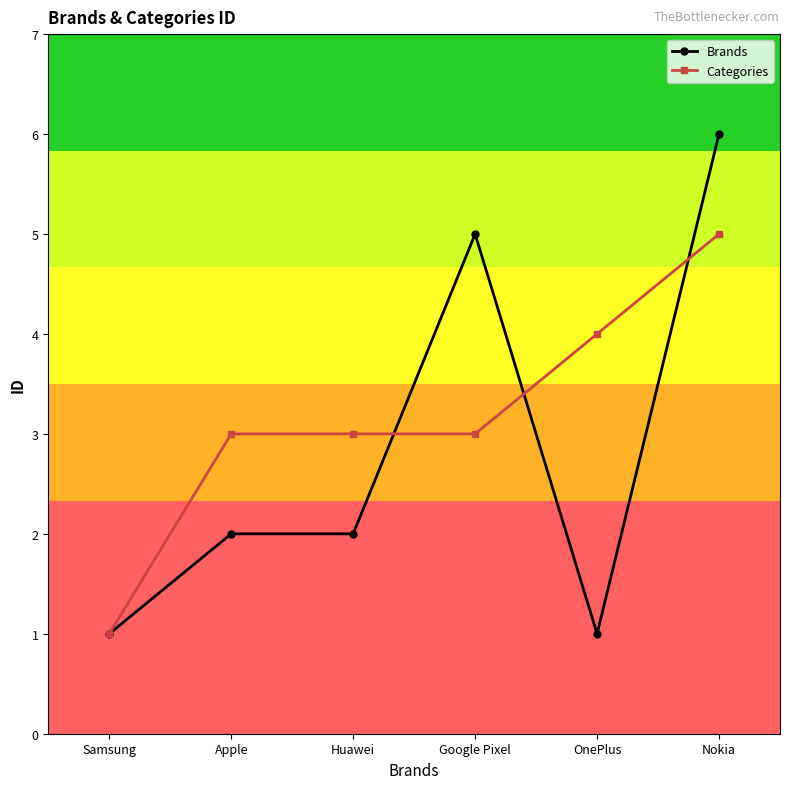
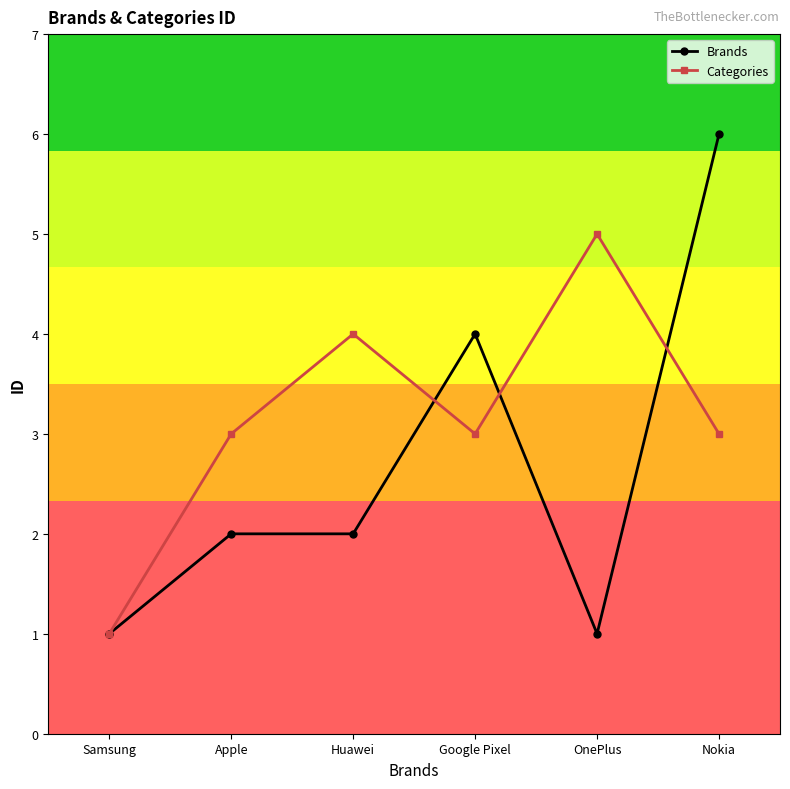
Categories, Huawei: 3 -> 4
Brands, Google Pixel: 5 -> 4
Categories, OnePlus: 4 -> 5
Categories, Nokia: 5 -> 3
